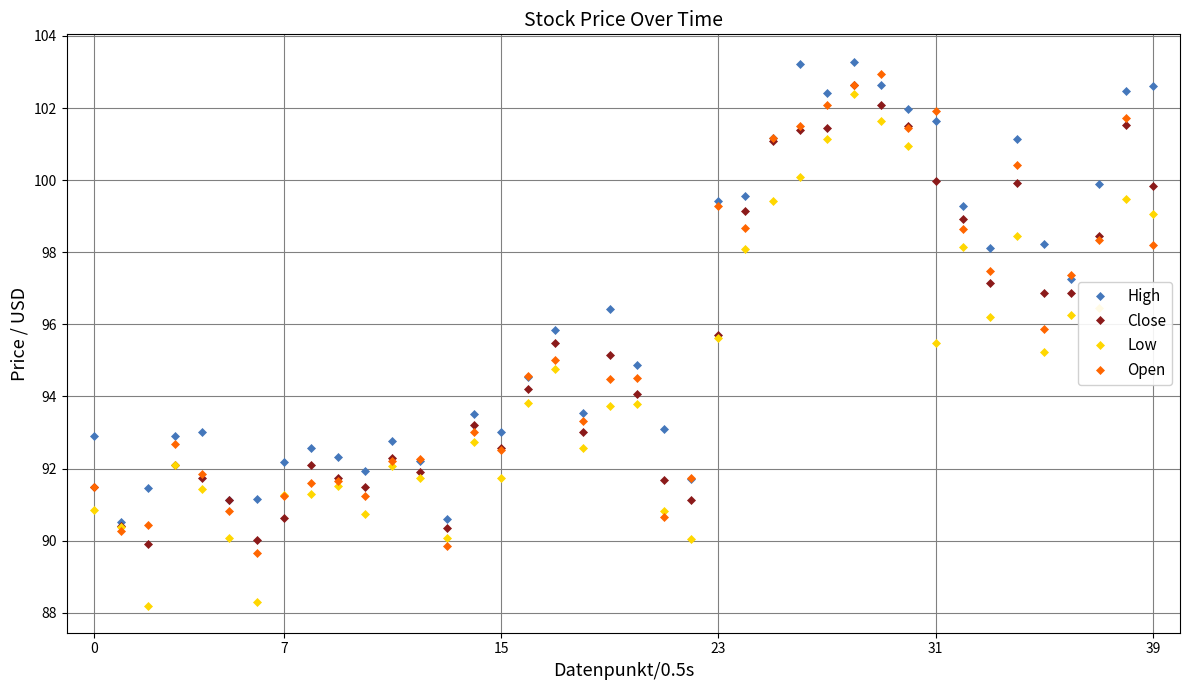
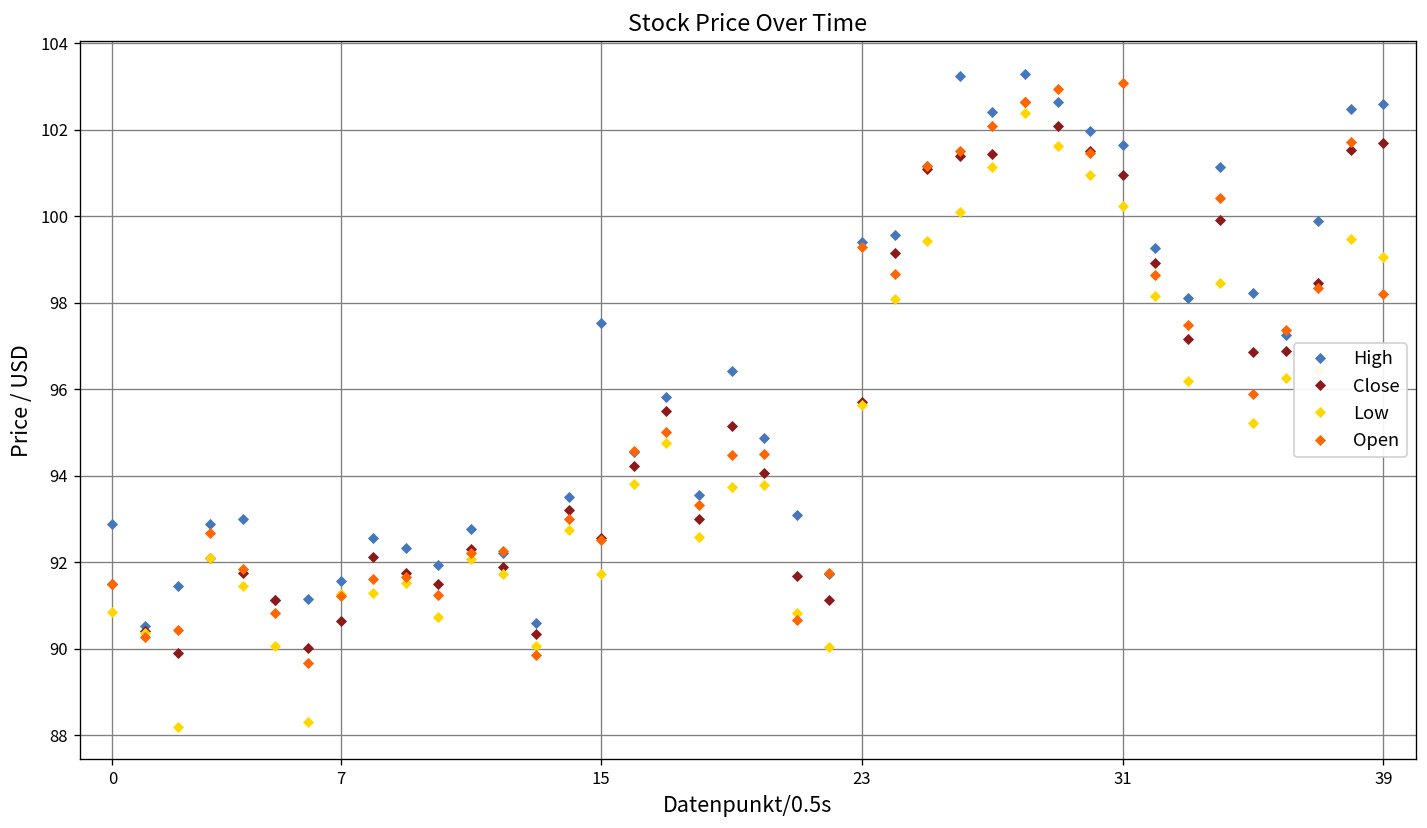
High, 7: 92.2 -> 91.6
High, 15: 93.0 -> 97.5
Close, 31: 100.0 -> 101.0
Low, 31: 95.5 -> 100.2
Open, 31: 101.9 -> 103.1
Close, 39: 99.9 -> 101.7
